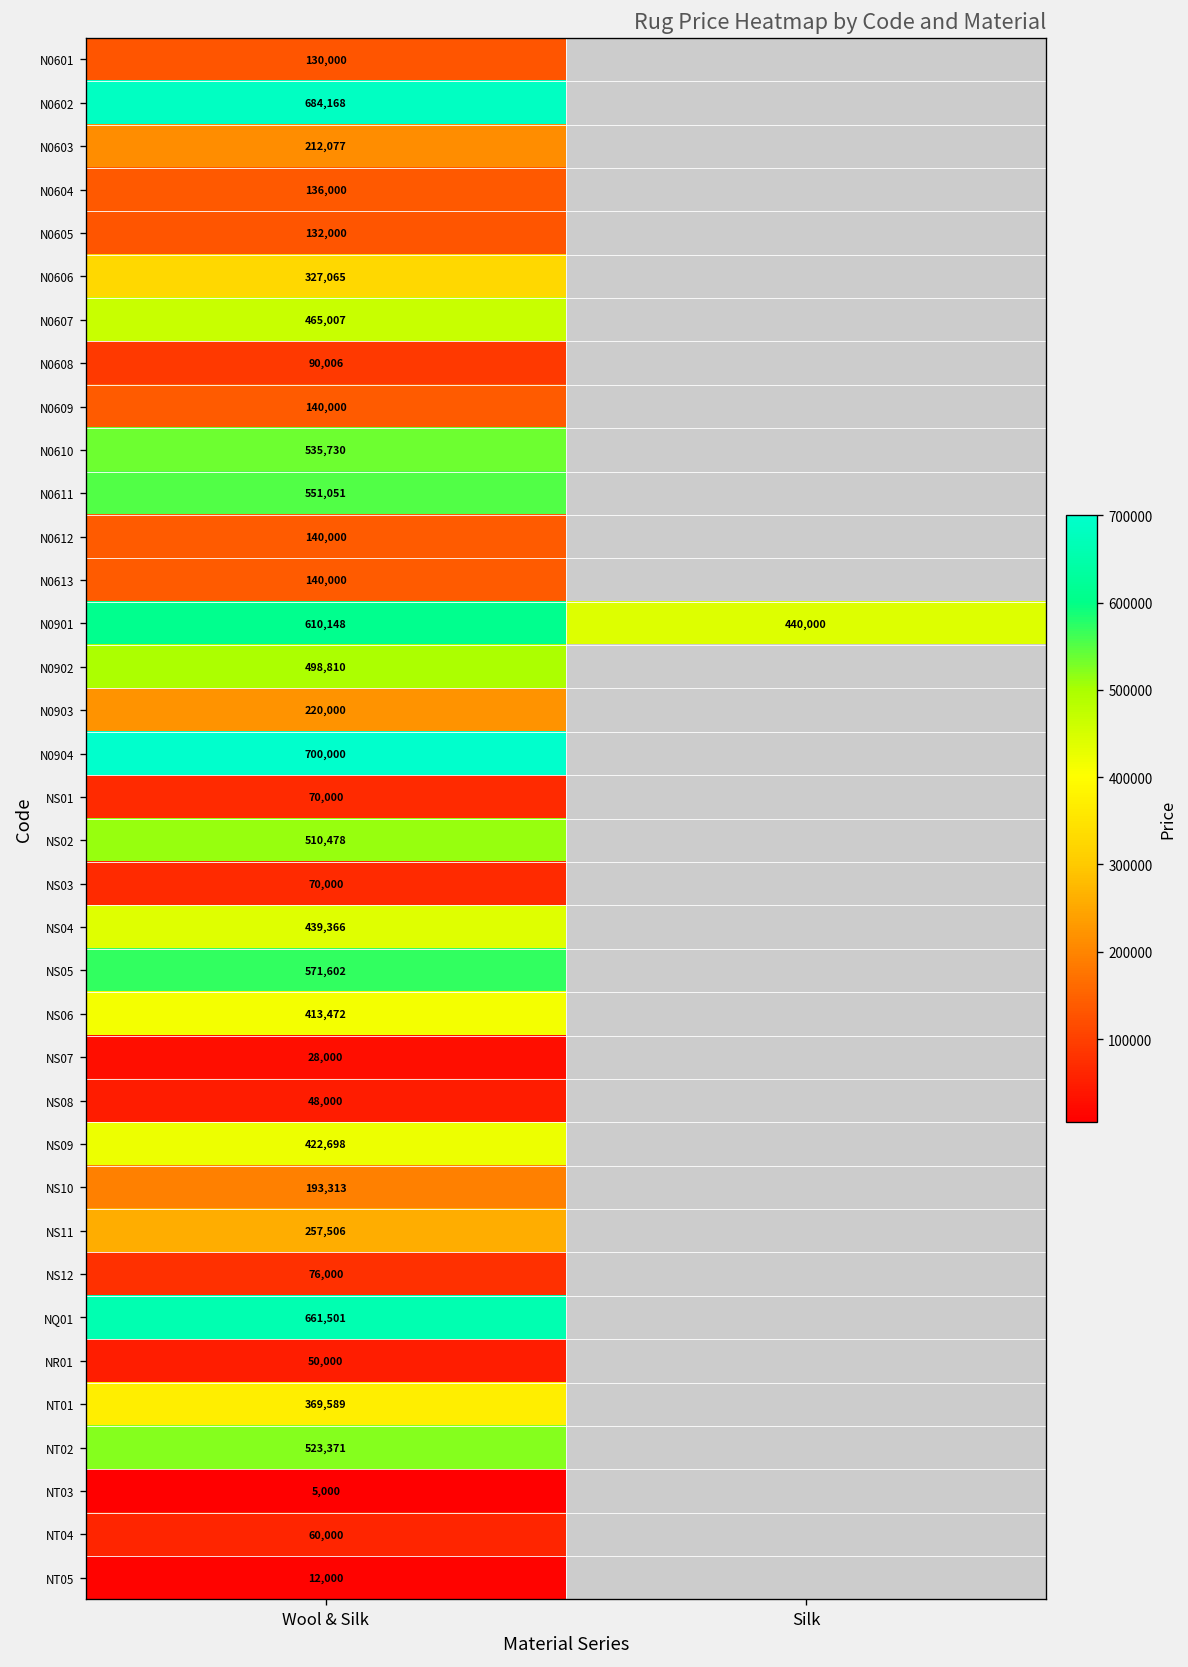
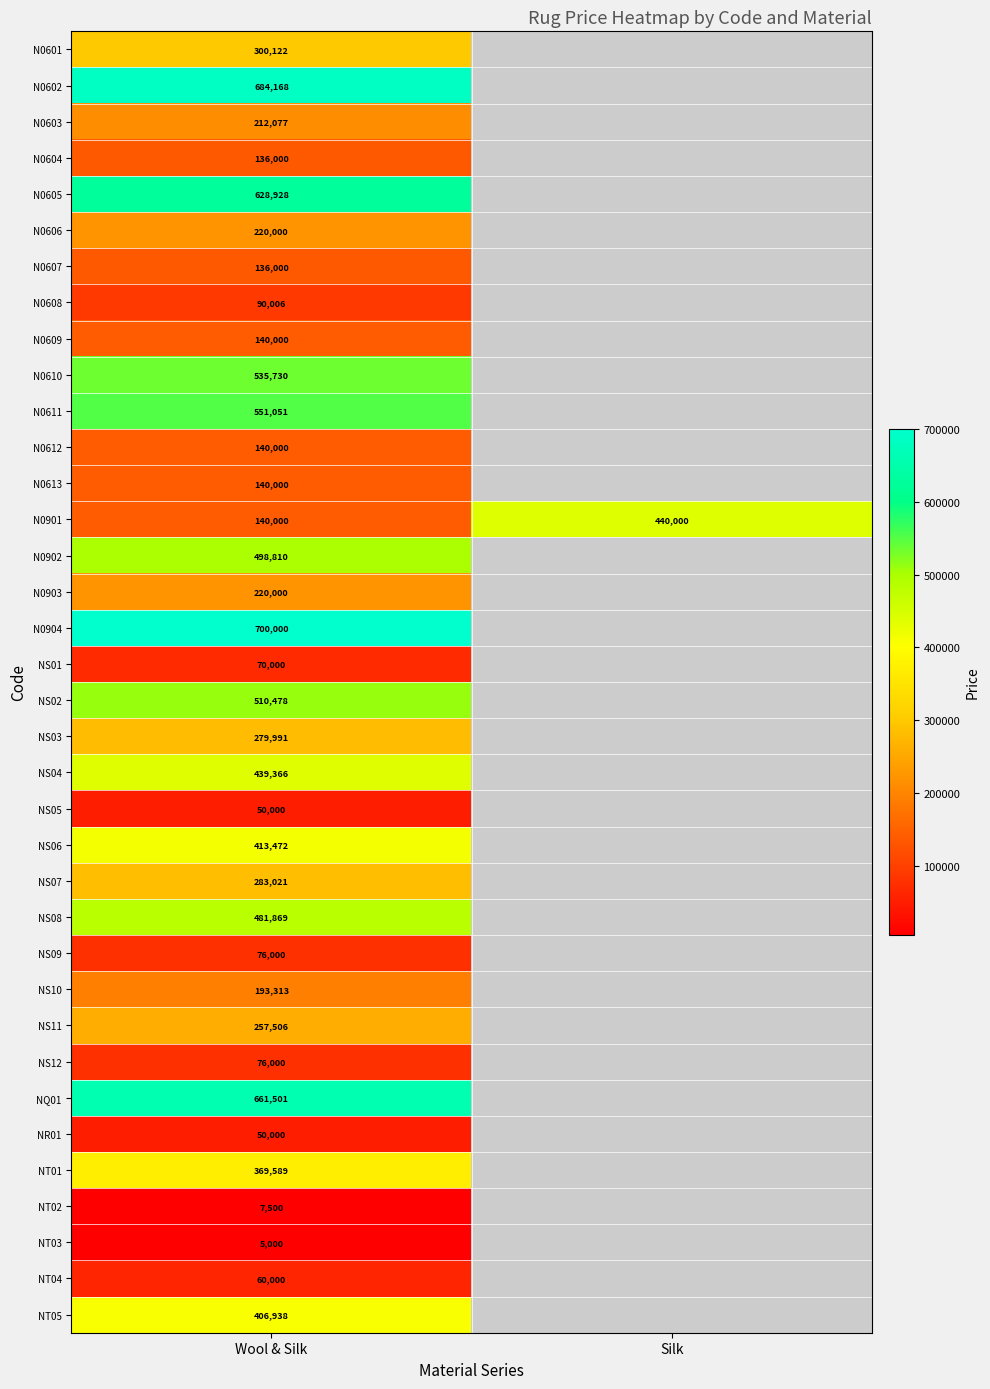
N0601, Wool & Silk: 130,000 -> 300,122
N0605, Wool & Silk: 132,000 -> 628,928
N0606, Wool & Silk: 327,065 -> 220,000
N0607, Wool & Silk: 465,007 -> 136,000
N0901, Wool & Silk: 610,148 -> 140,000
NS03, Wool & Silk: 70,000 -> 279,991
NS05, Wool & Silk: 571,602 -> 50,000
NS07, Wool & Silk: 28,000 -> 283,021
NS08, Wool & Silk: 48,000 -> 481,869
NS09, Wool & Silk: 422,698 -> 76,000
NT02, Wool & Silk: 523,371 -> 7,500
NT05, Wool & Silk: 12,000 -> 406,938
